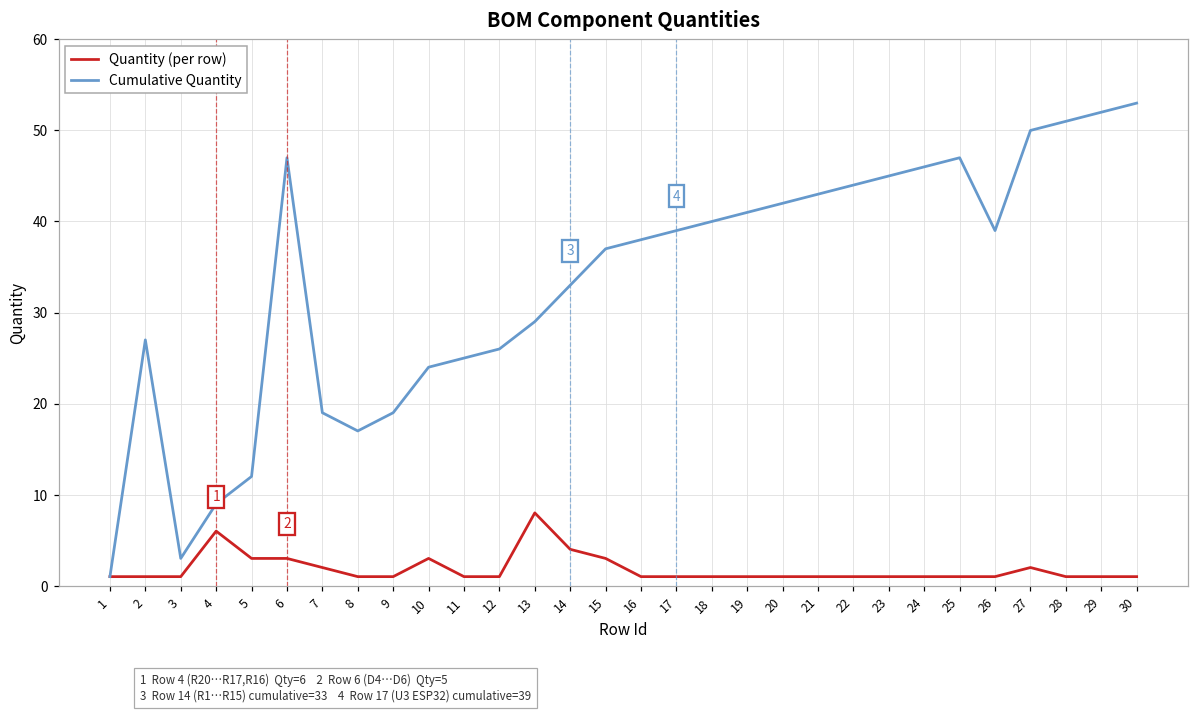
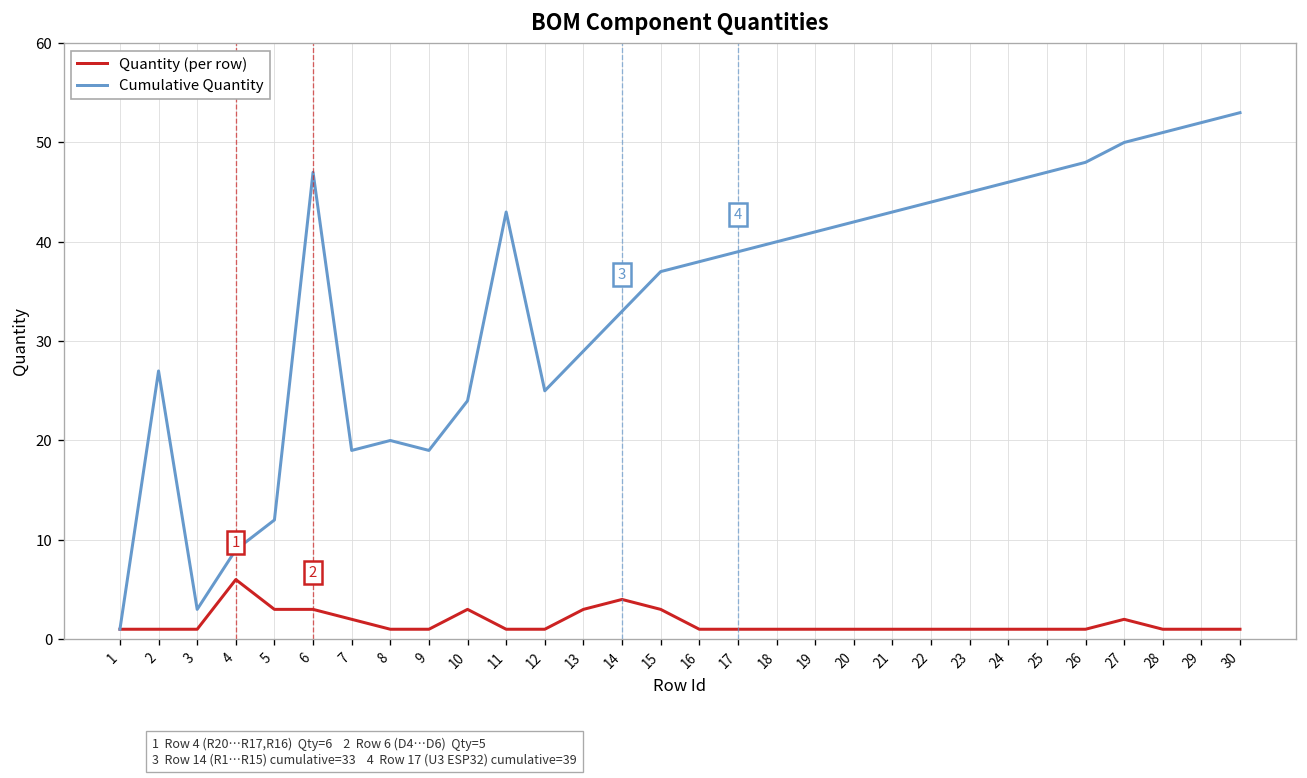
Cumulative Quantity, 8: 17 -> 20
Cumulative Quantity, 11: 25 -> 43
Cumulative Quantity, 12: 26 -> 25
Quantity (per row), 13: 8 -> 3
Cumulative Quantity, 26: 39 -> 48
